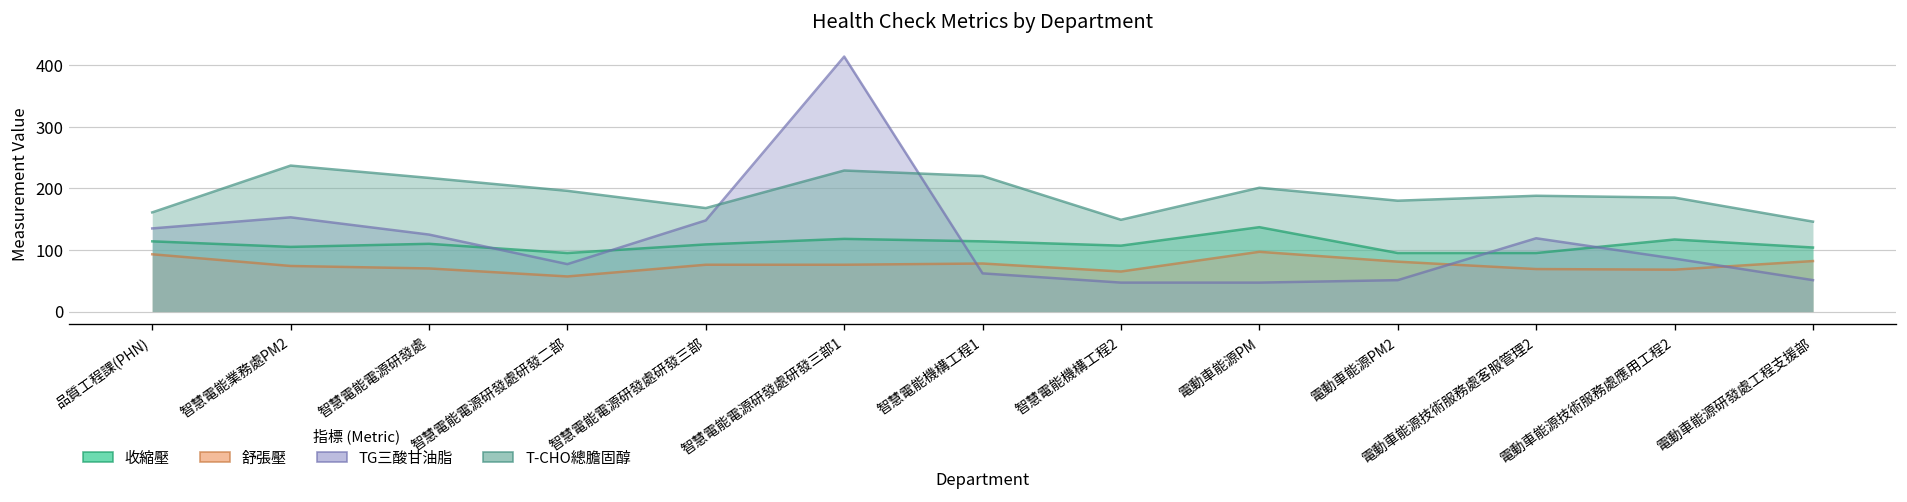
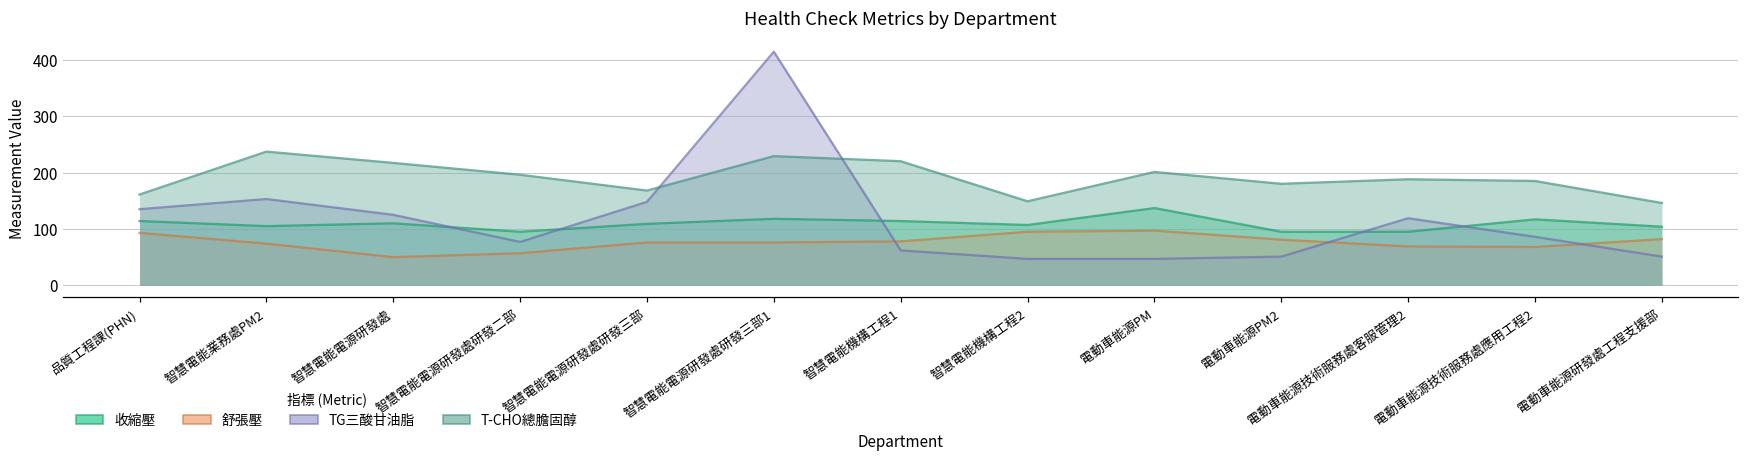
舒張壓, 智慧電能電源研發處: 70 -> 50
舒張壓, 智慧電能機構工程2: 70 -> 100
